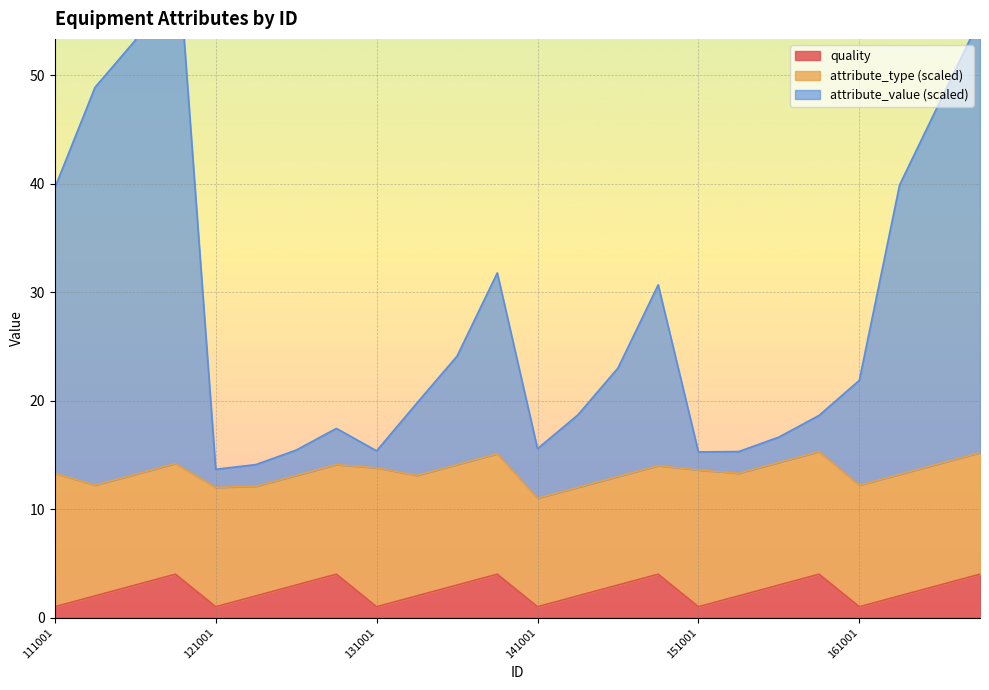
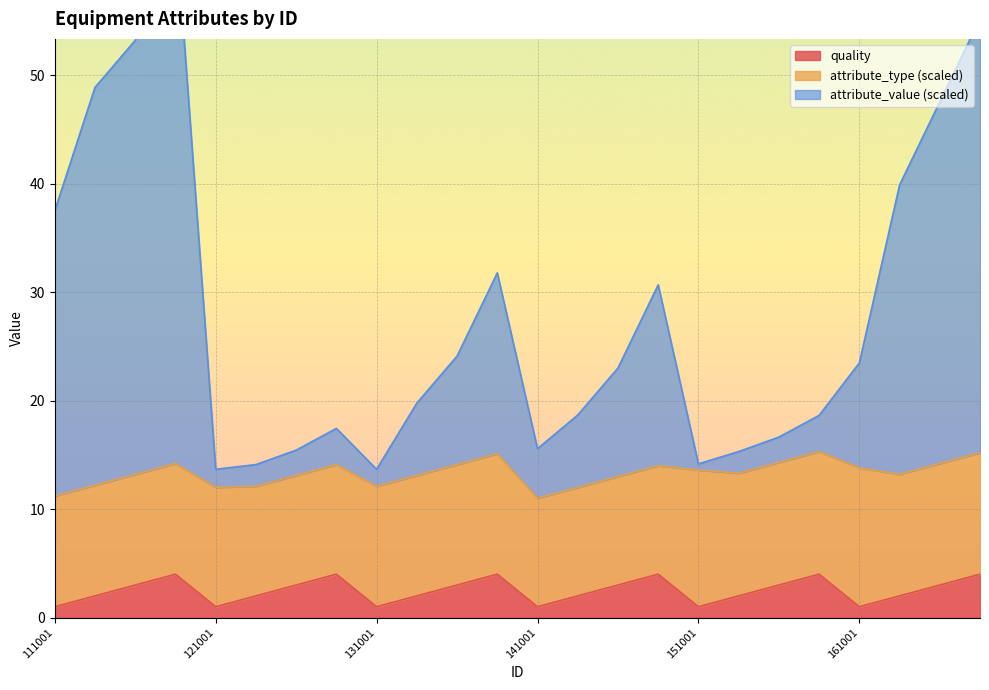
attribute_type (scaled), 111001: 12.3 -> 10.2
attribute_type (scaled), 131001: 12.8 -> 11.1
attribute_value (scaled), 151001: 1.7 -> 0.6
attribute_type (scaled), 161001: 11.2 -> 12.8
